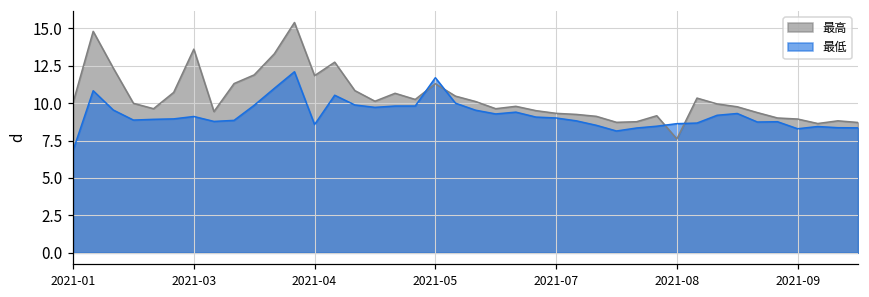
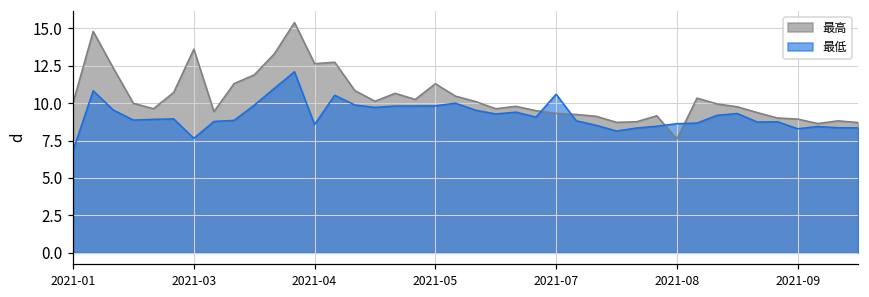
最低, 2021-03: 9.1 -> 7.7
最高, 2021-04: 11.8 -> 12.6
最低, 2021-05: 11.7 -> 9.8
最低, 2021-07: 9.0 -> 10.6
